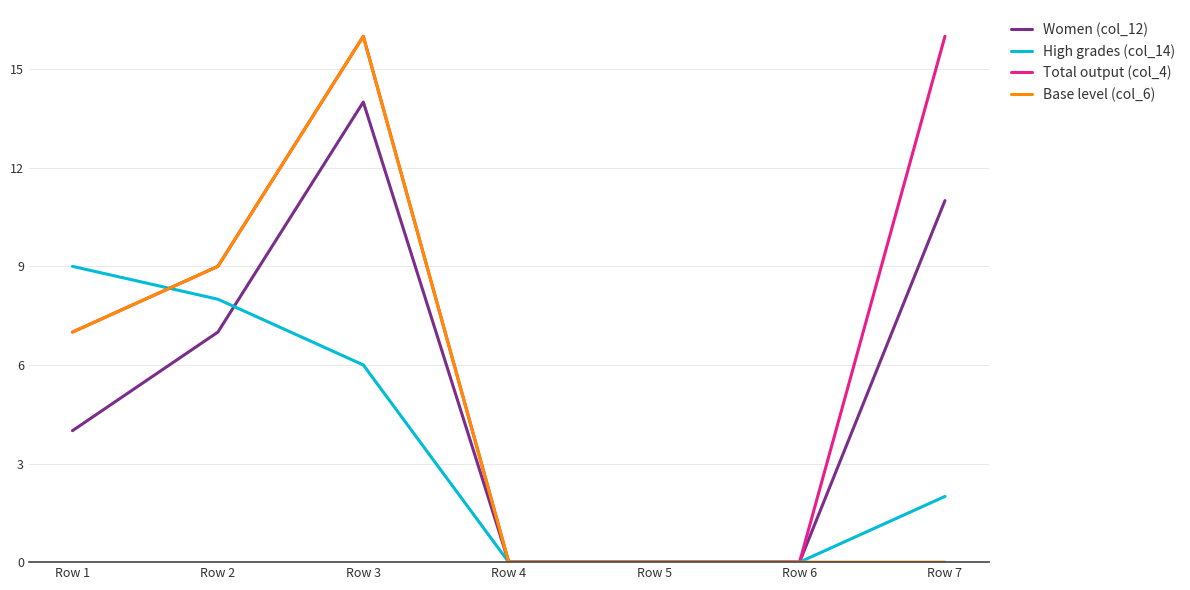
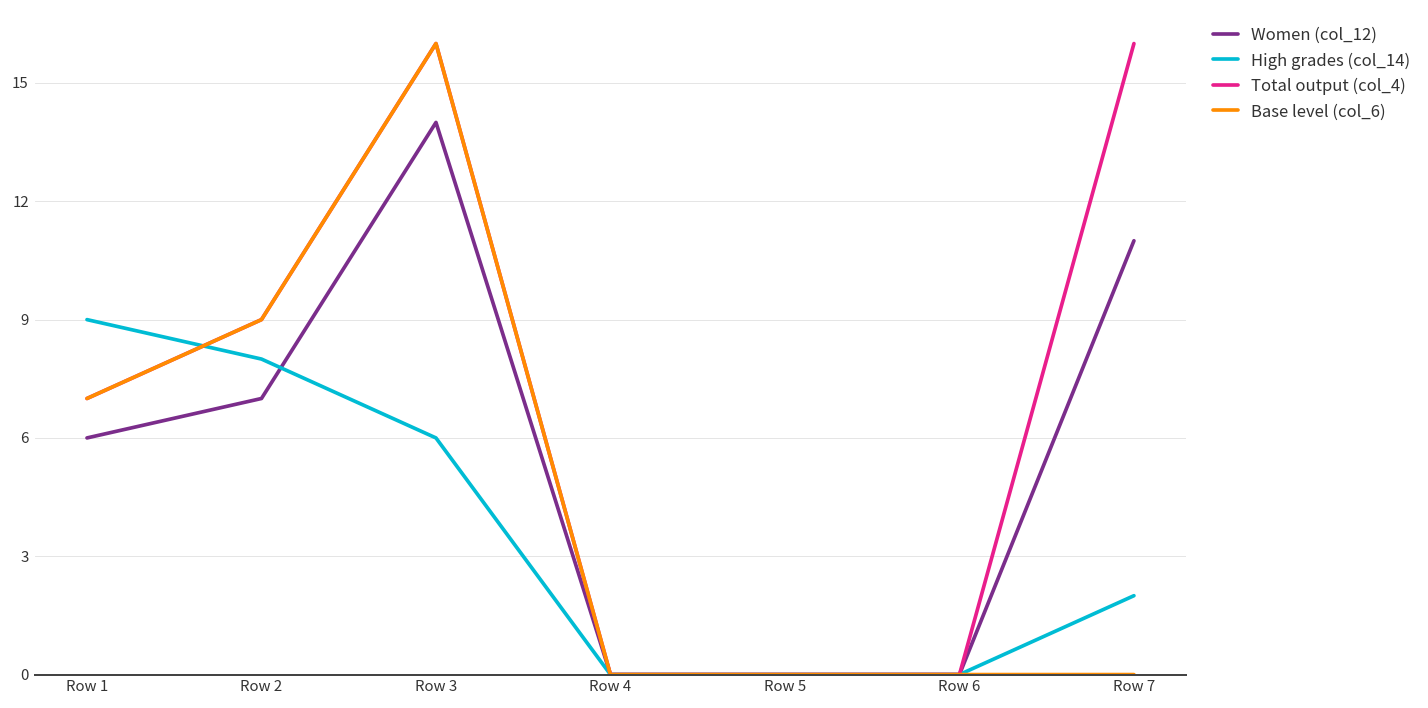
Women (col_12), Row 1: 4 -> 6
